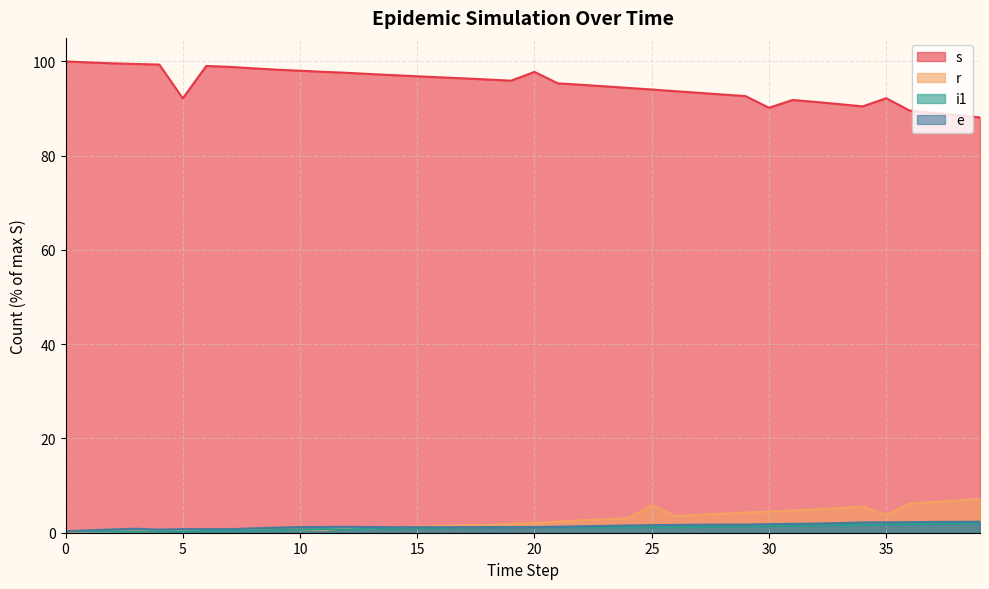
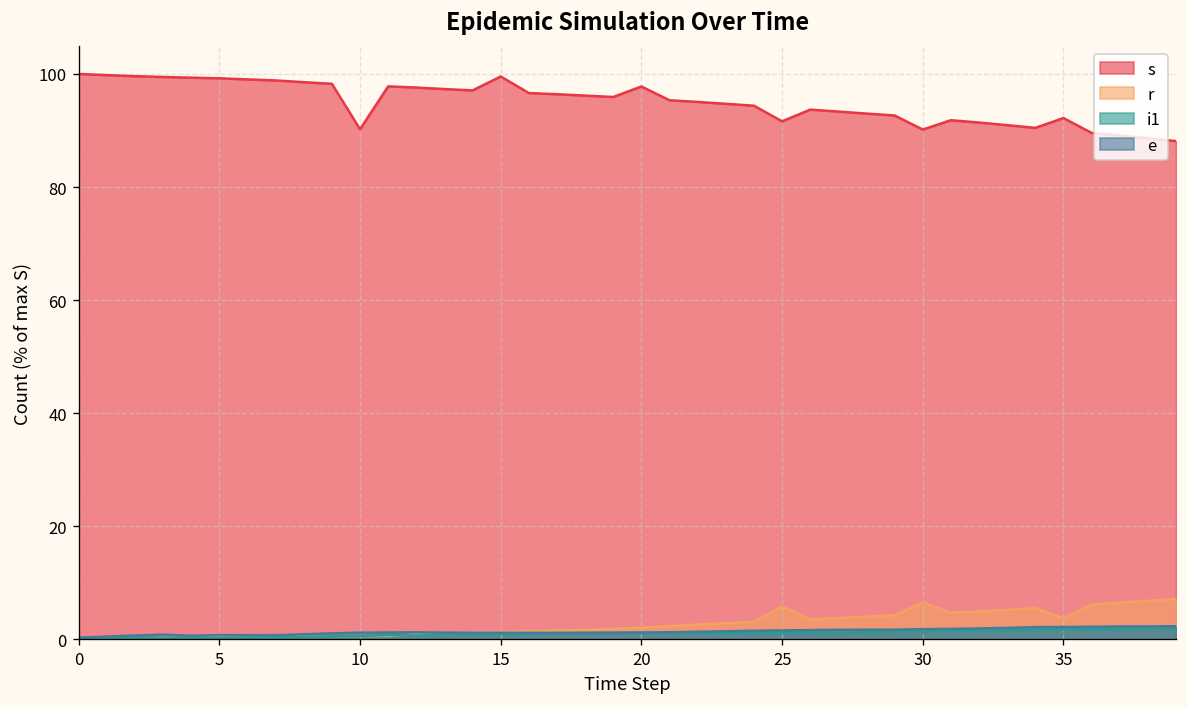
s, 5: 92 -> 99
s, 10: 98 -> 90
s, 15: 97 -> 100
s, 25: 94 -> 92
r, 30: 4 -> 7
